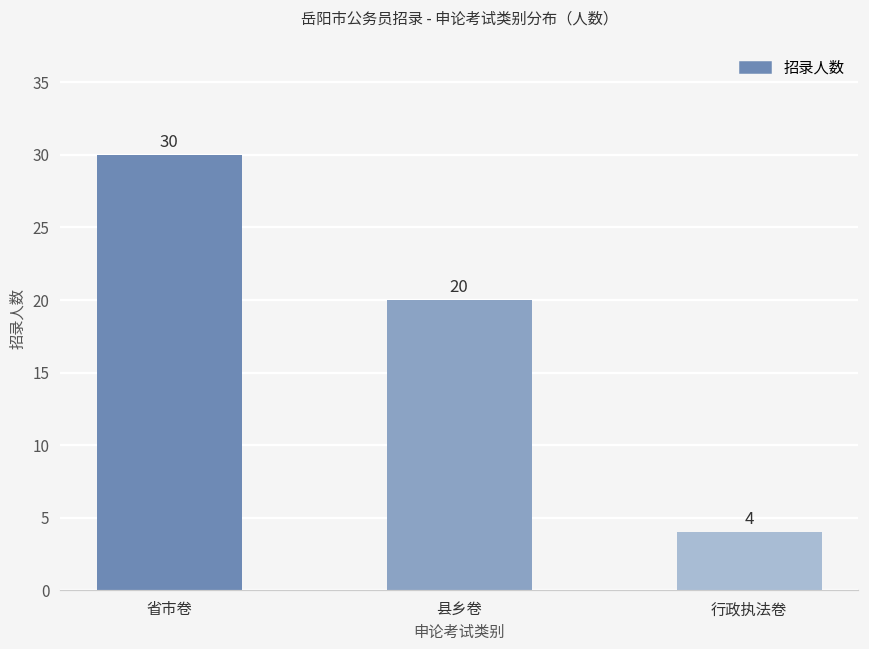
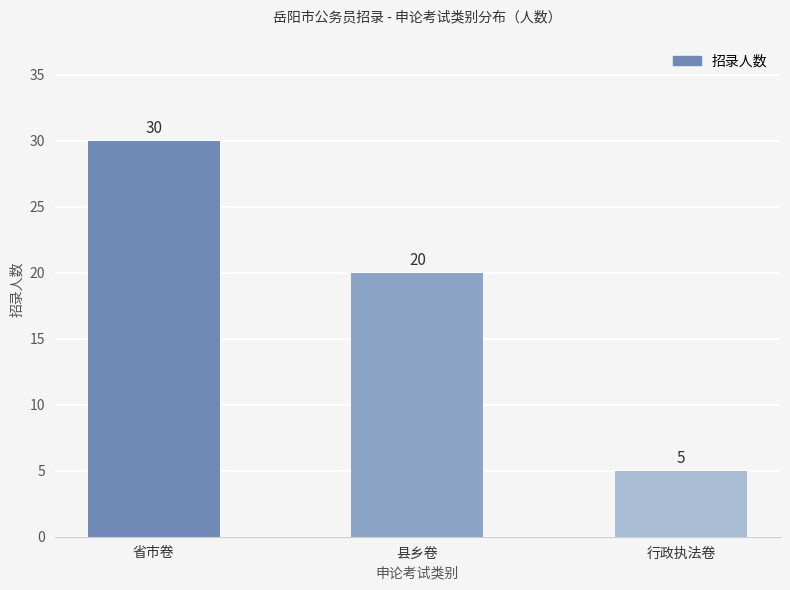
行政执法卷: 4 -> 5
